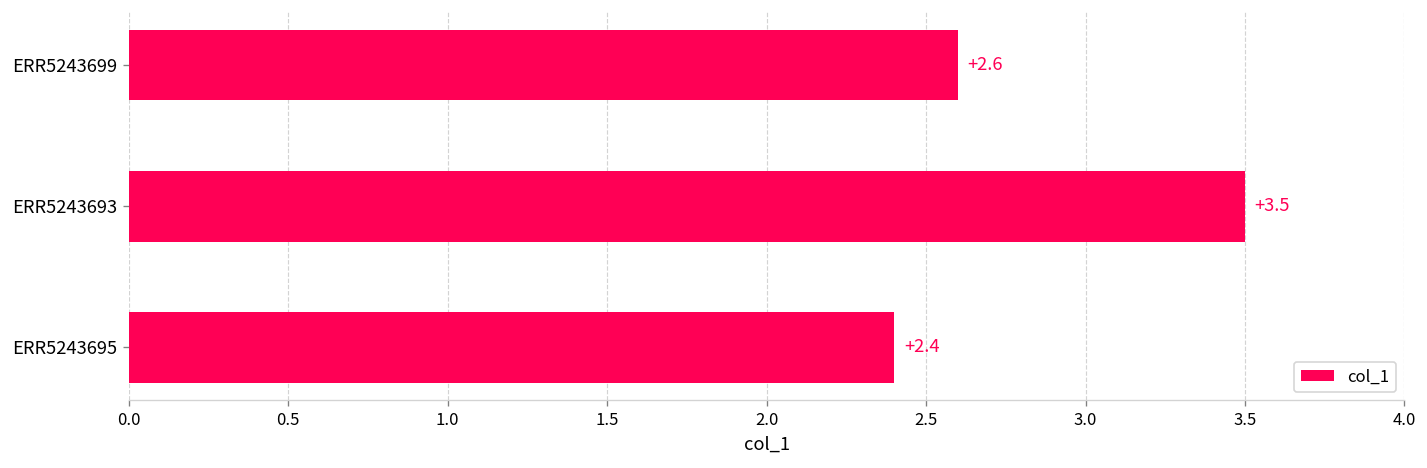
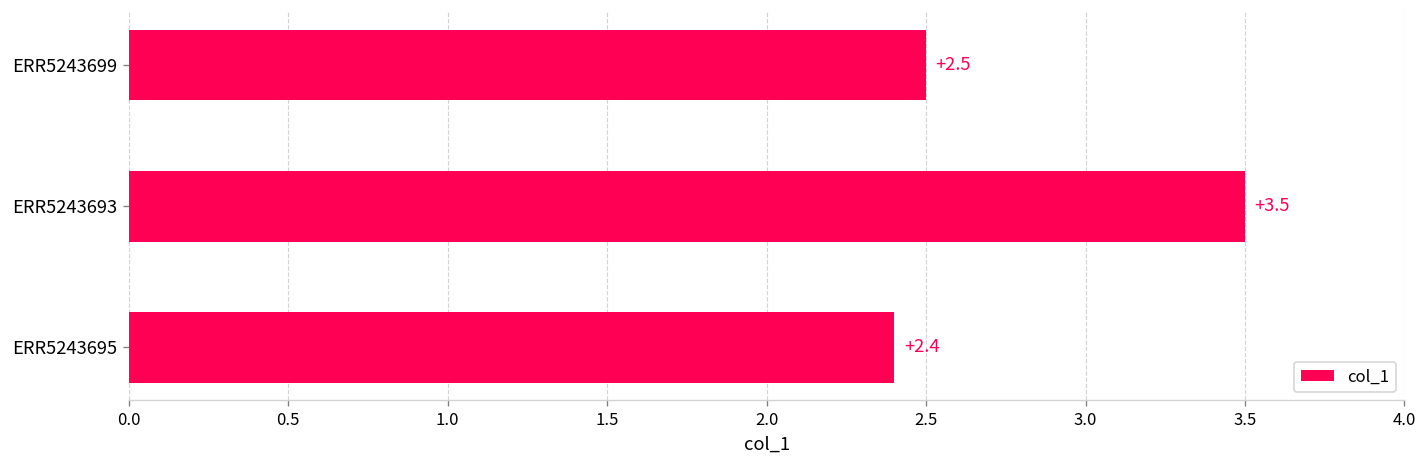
ERR5243699: +2.6 -> +2.5
